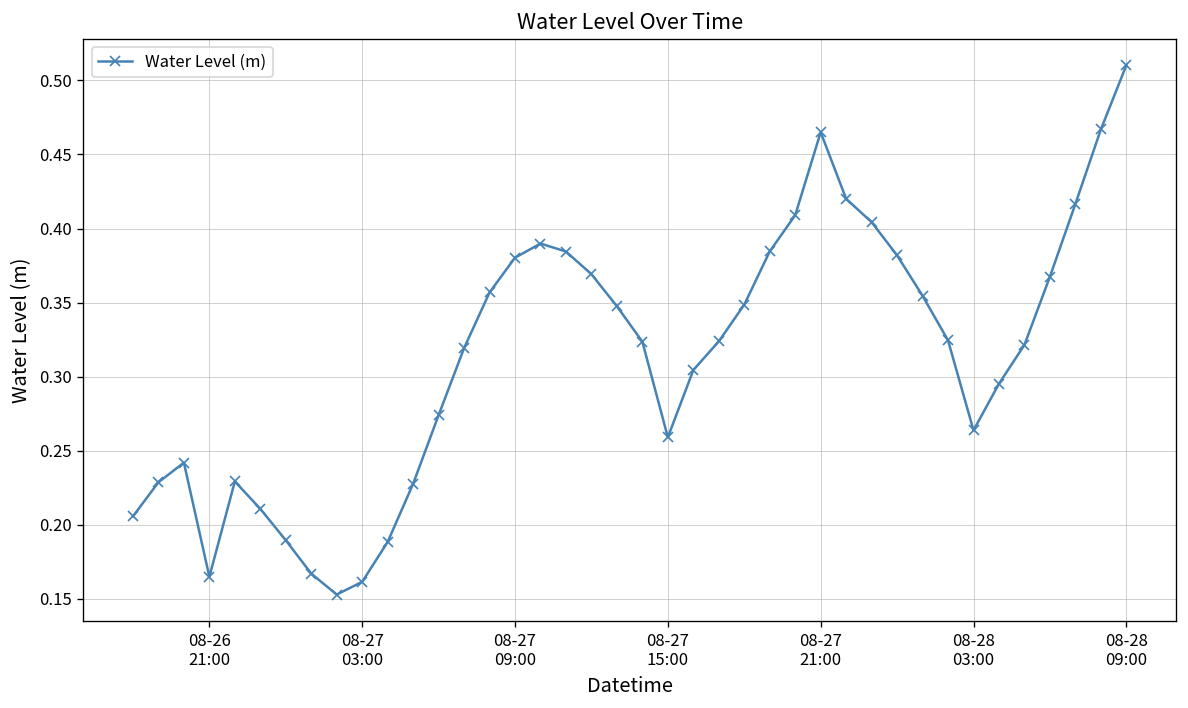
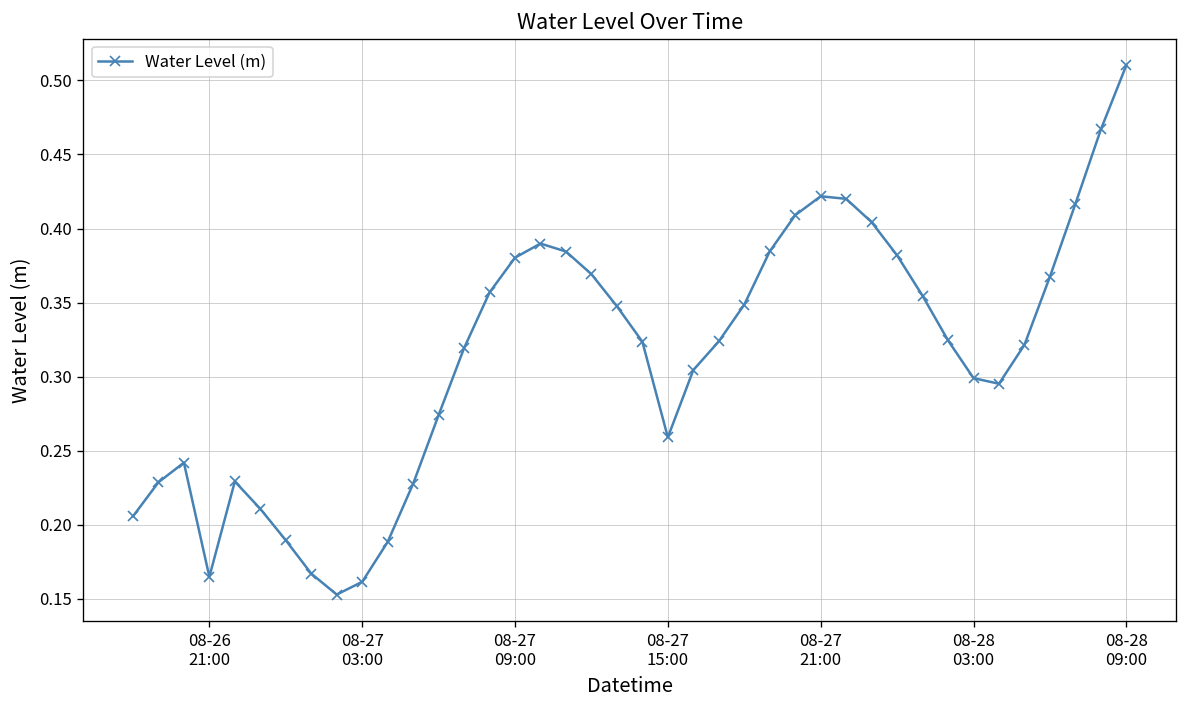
08-27 21:00: 0.465 -> 0.422
08-28 03:00: 0.264 -> 0.299
